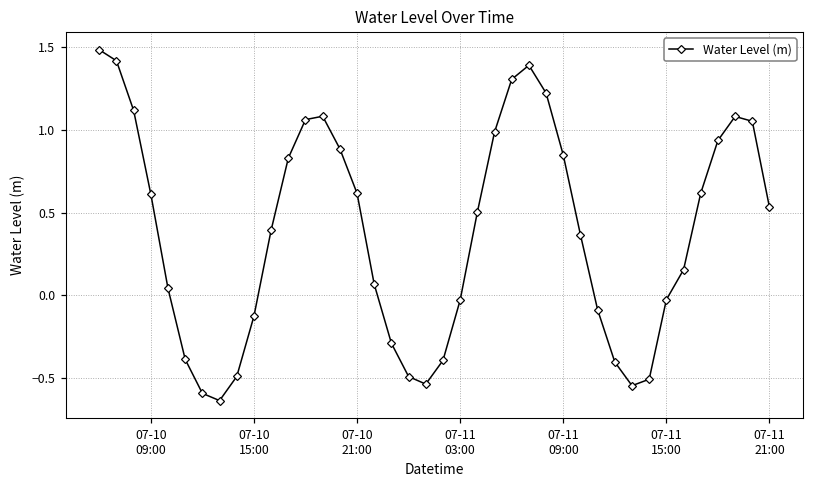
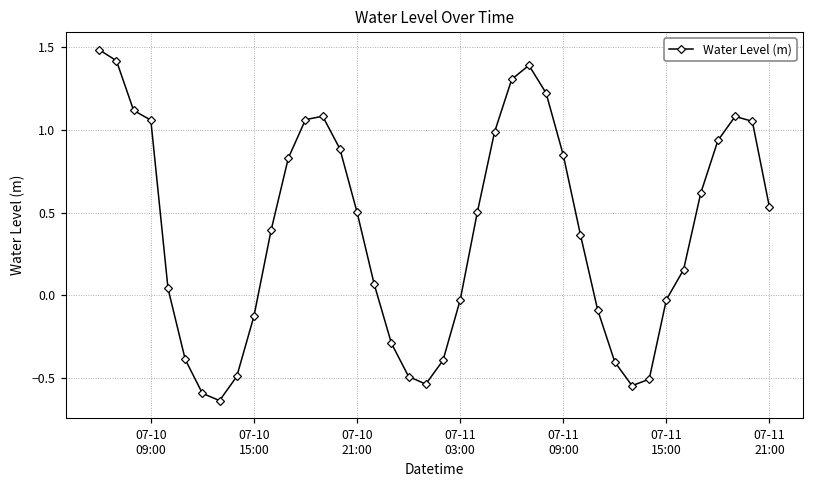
07-10 09:00: 0.61 -> 1.06
07-10 21:00: 0.62 -> 0.50
